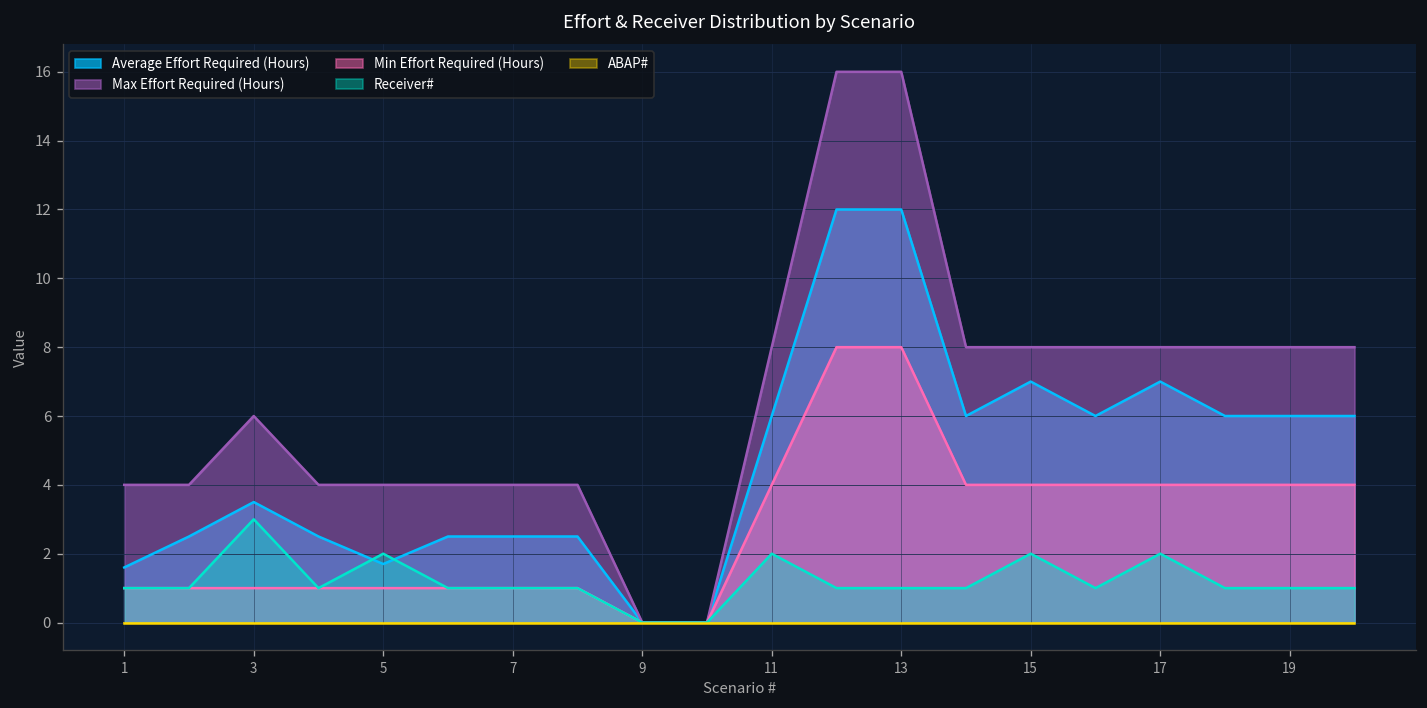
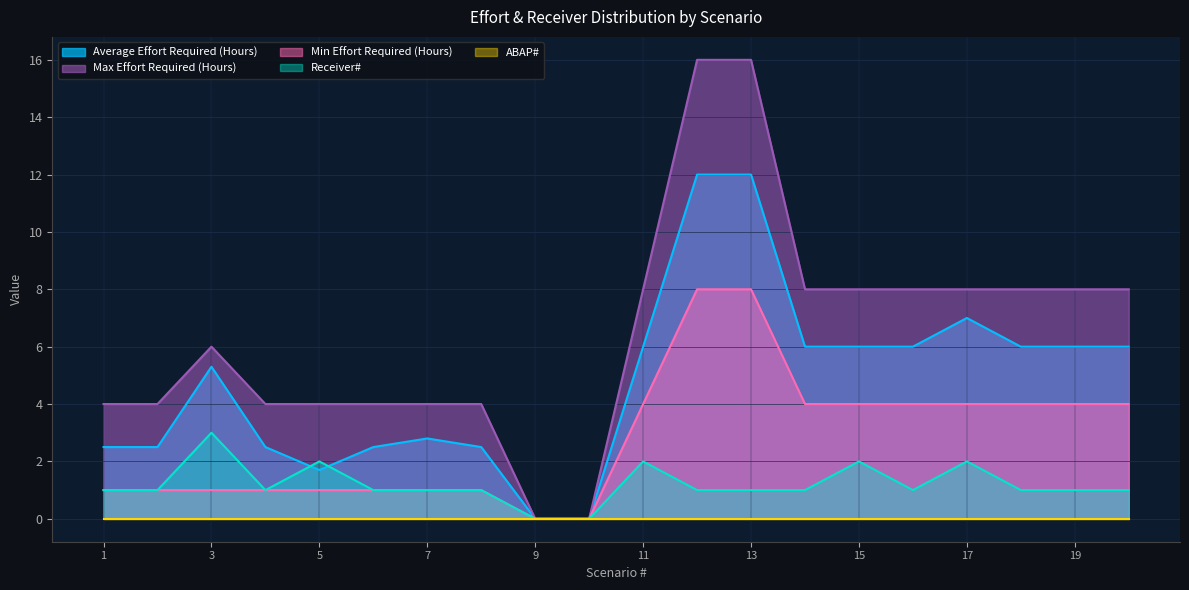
Average Effort Required (Hours), 1: 1.6 -> 2.5
Average Effort Required (Hours), 3: 3.5 -> 5.3
Average Effort Required (Hours), 7: 2.5 -> 2.8
Average Effort Required (Hours), 15: 7 -> 6
